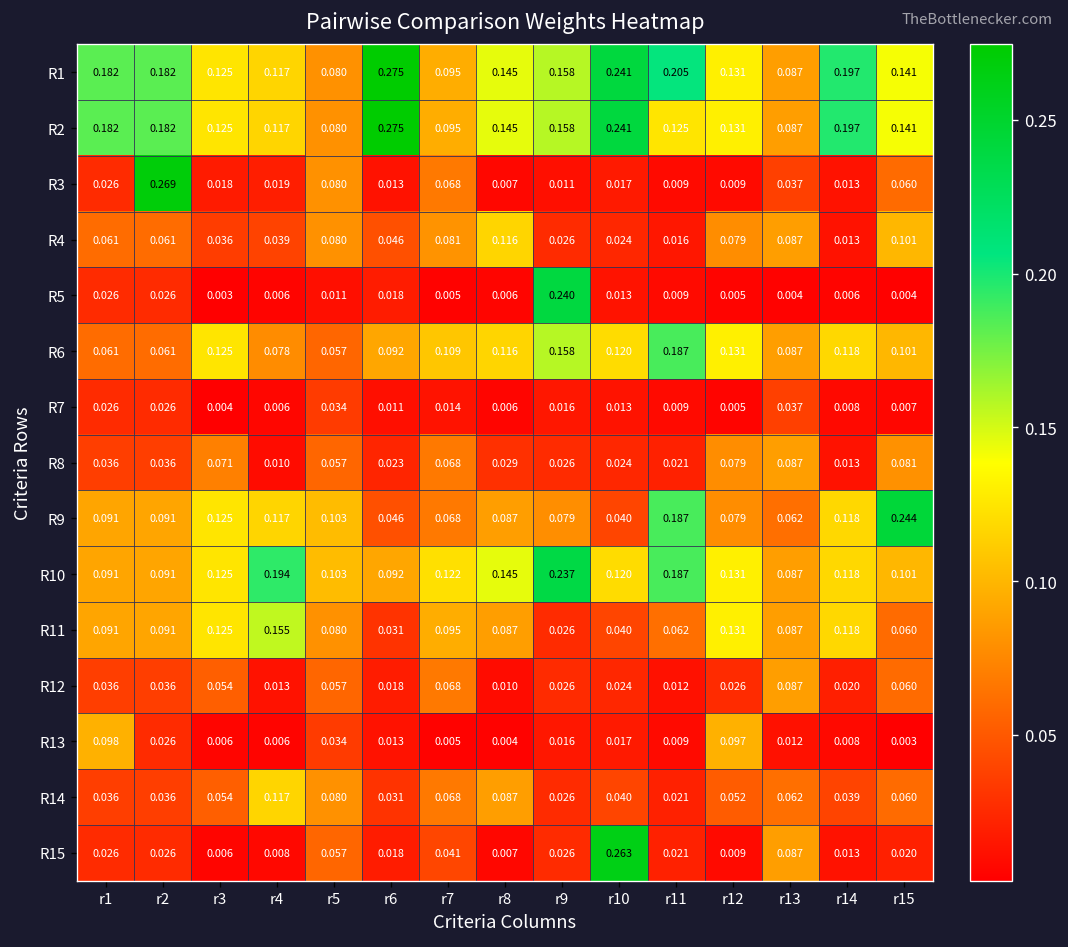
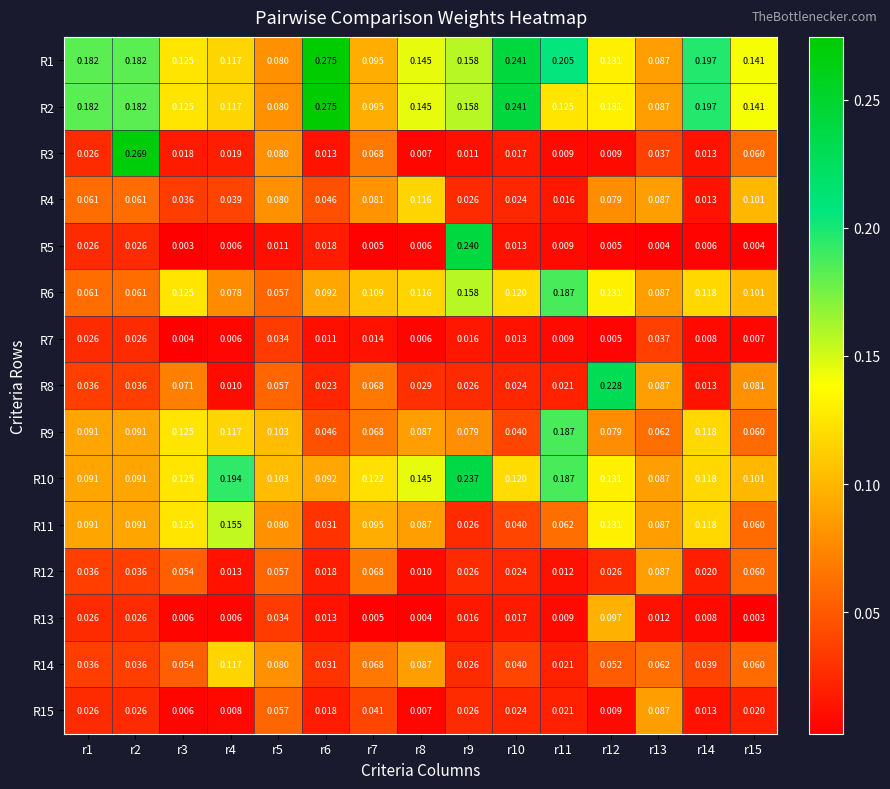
R8, r12: 0.079 -> 0.228
R9, r15: 0.244 -> 0.060
R13, r1: 0.098 -> 0.026
R15, r10: 0.263 -> 0.024
